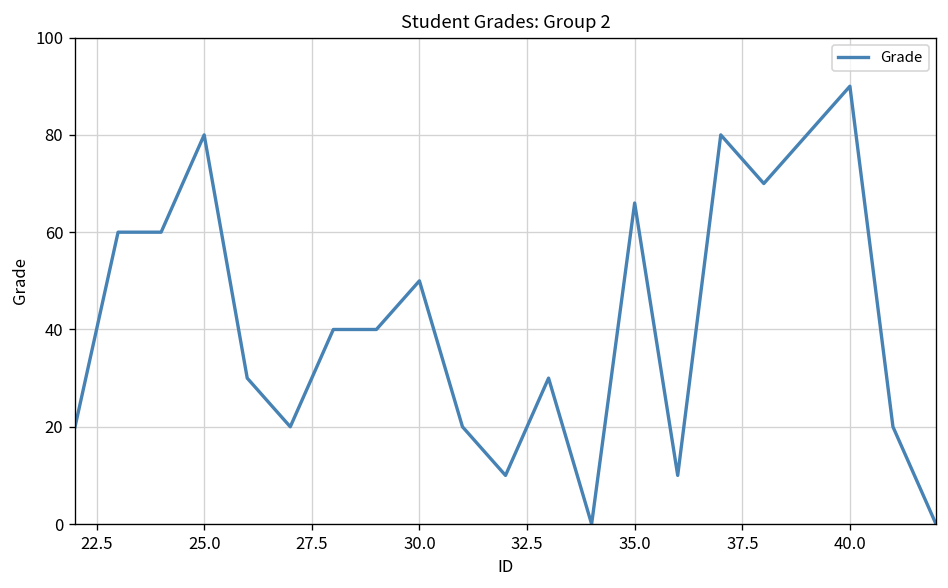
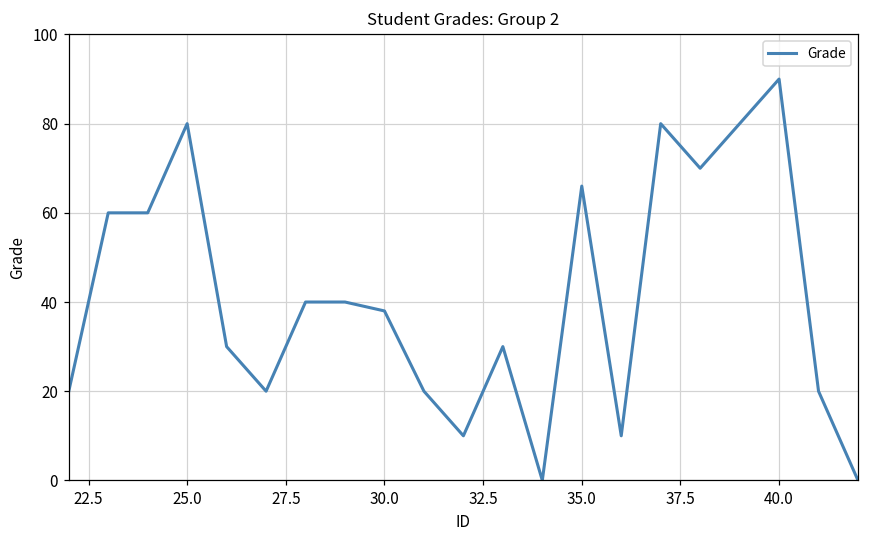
30.0: 50 -> 38
